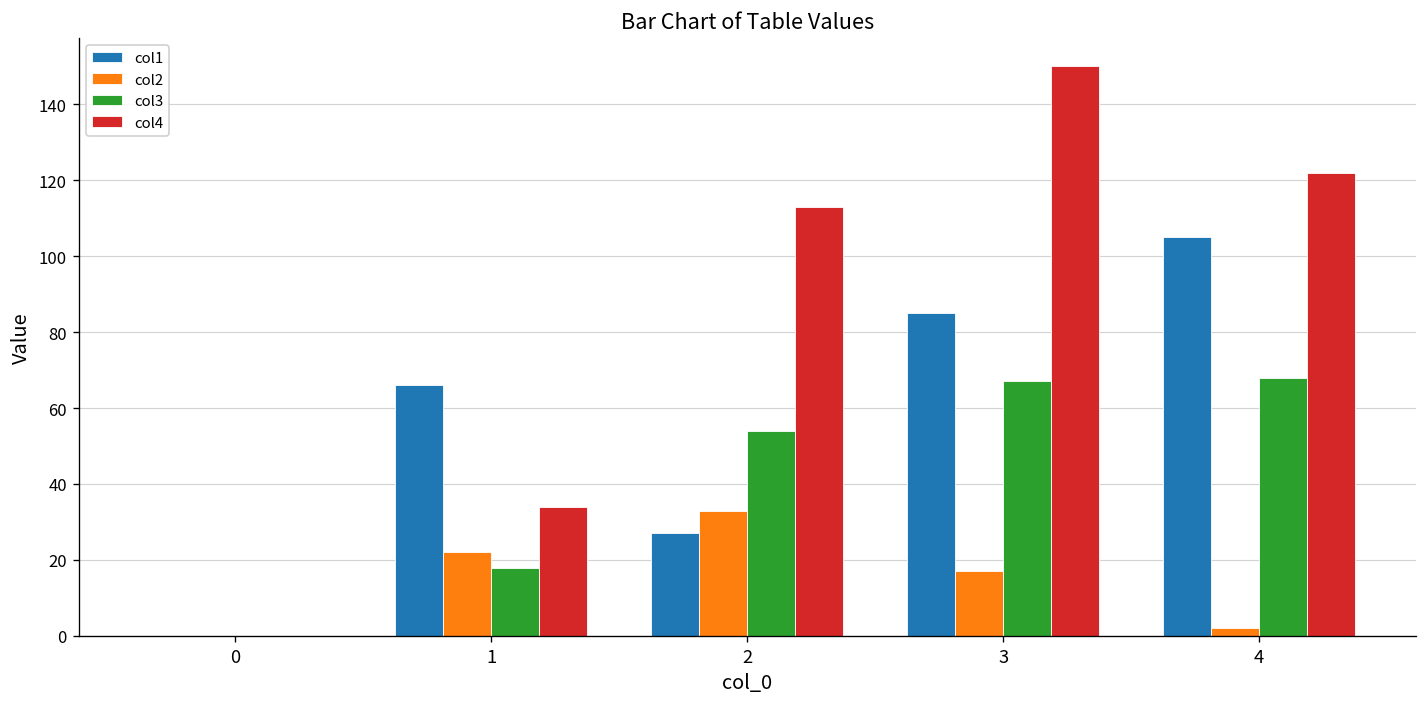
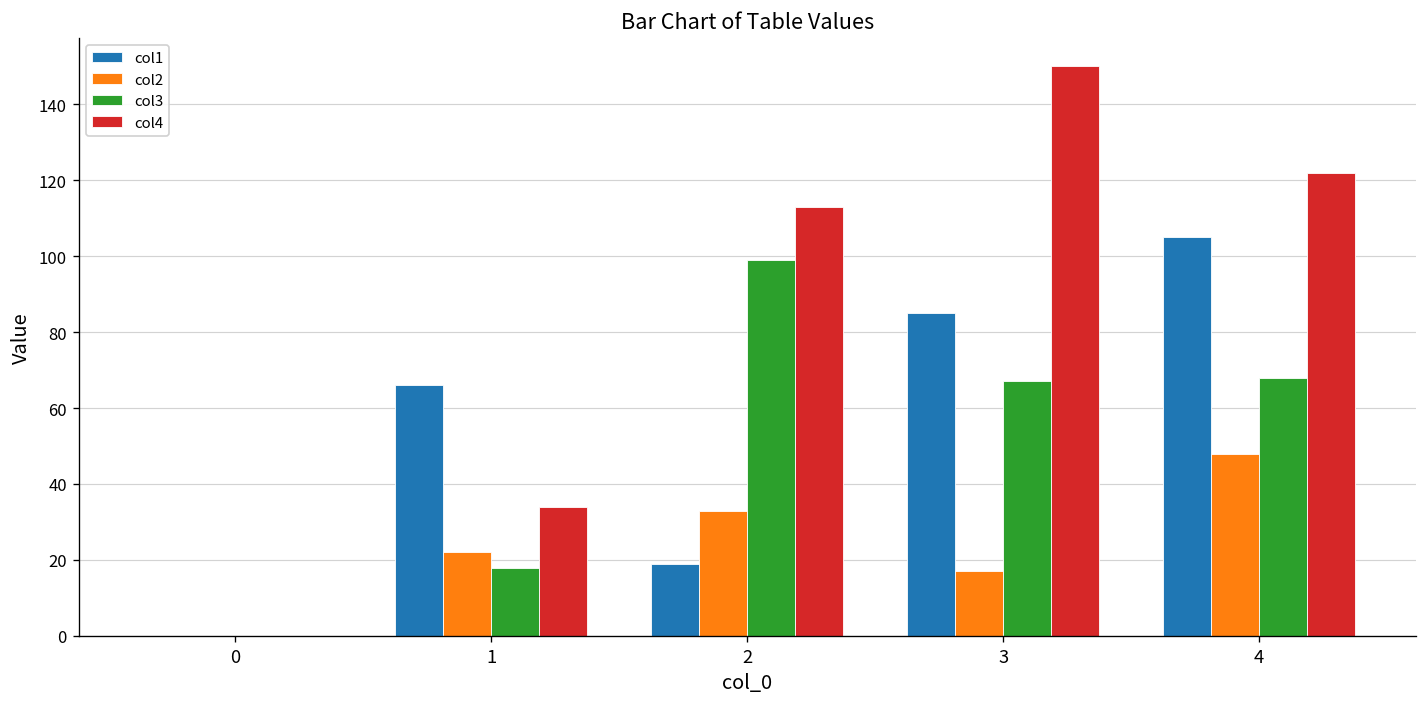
col1, 2: 27 -> 19
col3, 2: 54 -> 99
col2, 4: 2 -> 48
